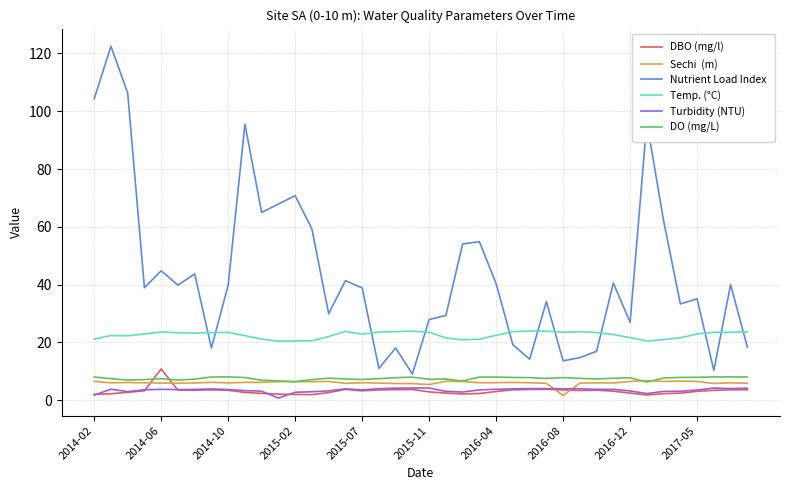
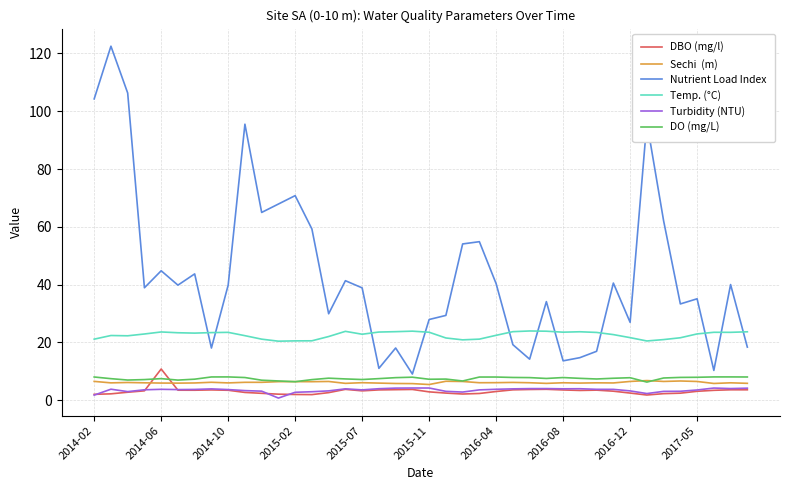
Sechi (m), 2016-08: 2 -> 6
